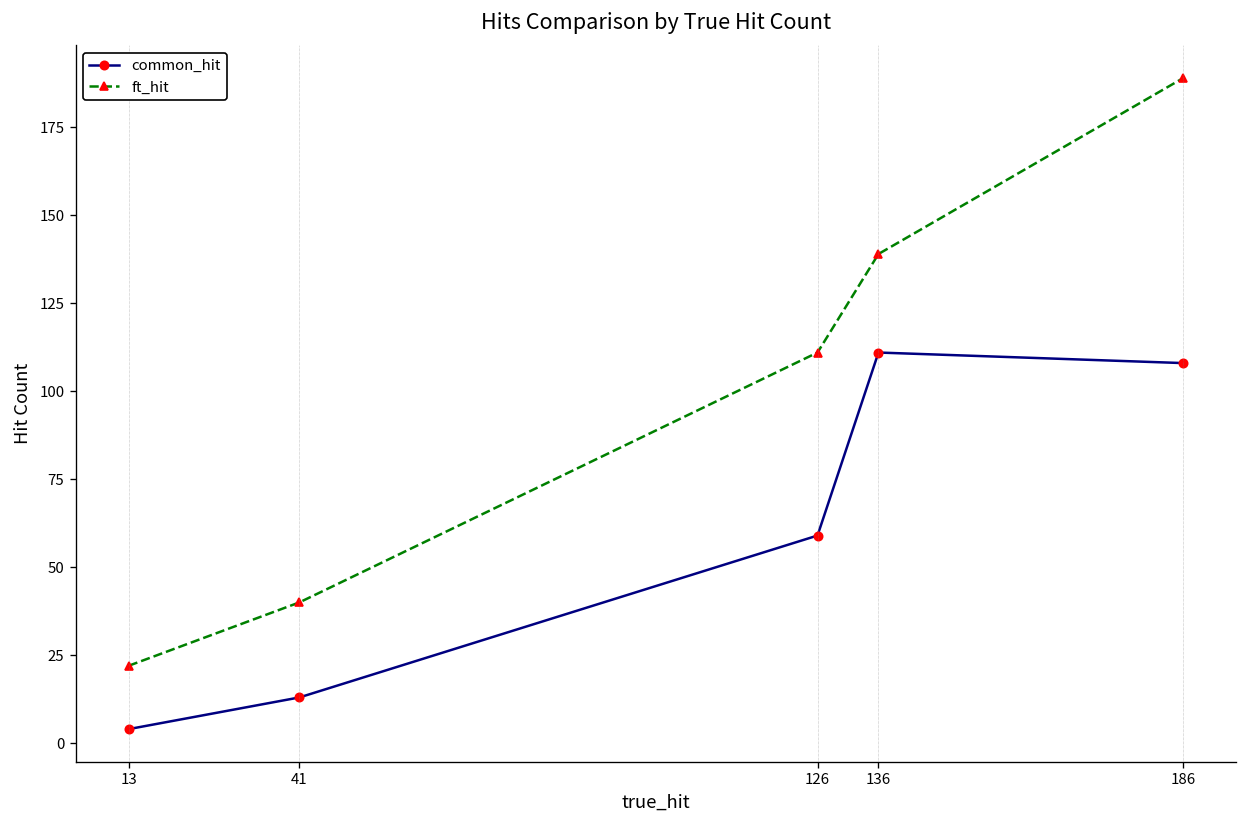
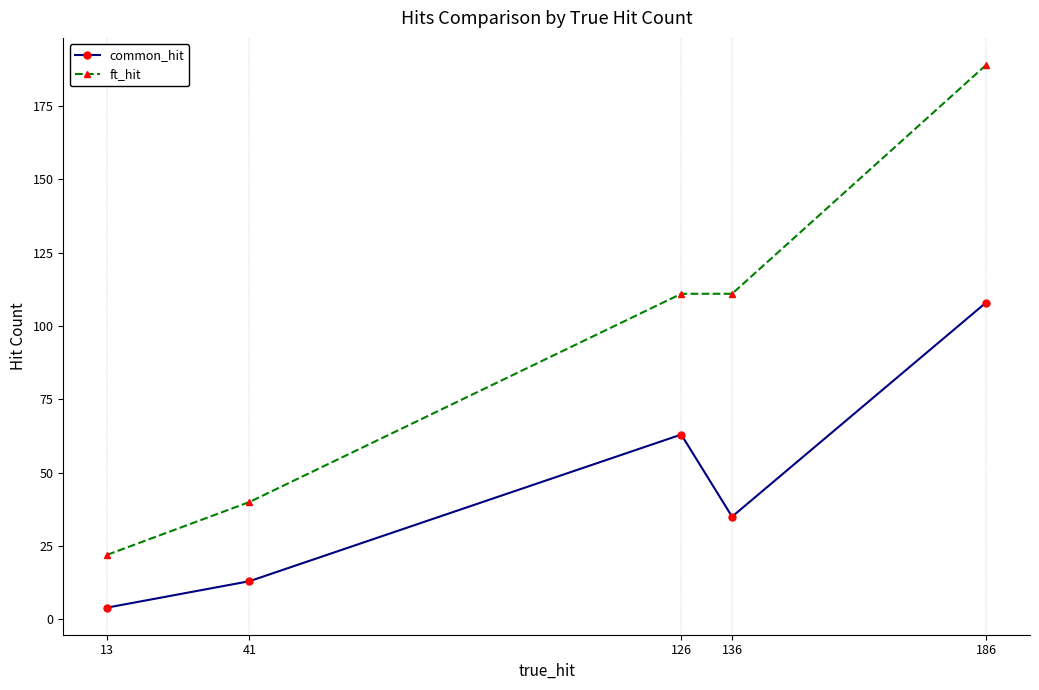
common_hit, 126: 59 -> 63
common_hit, 136: 111 -> 35
ft_hit, 136: 139 -> 111
